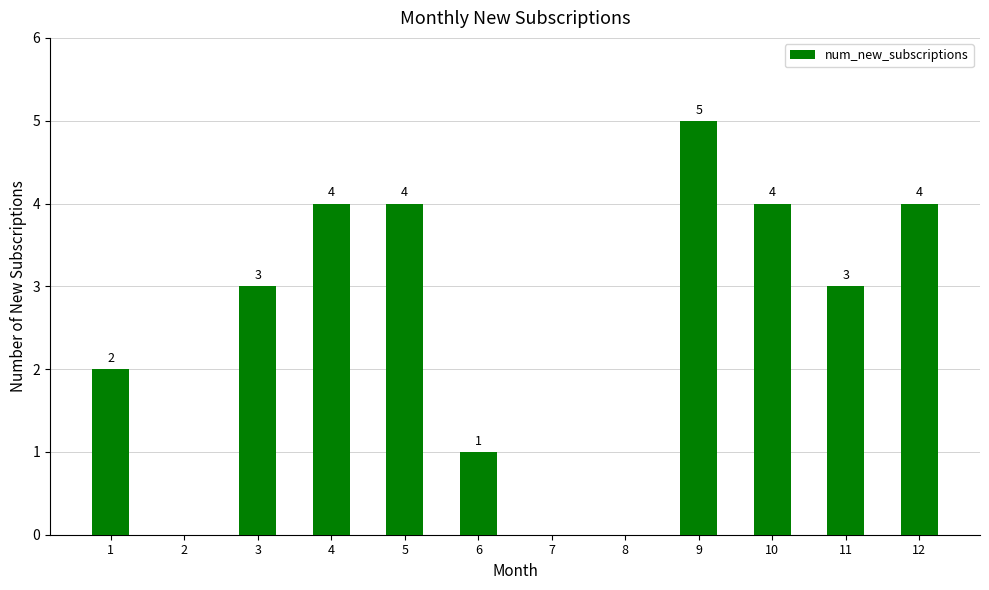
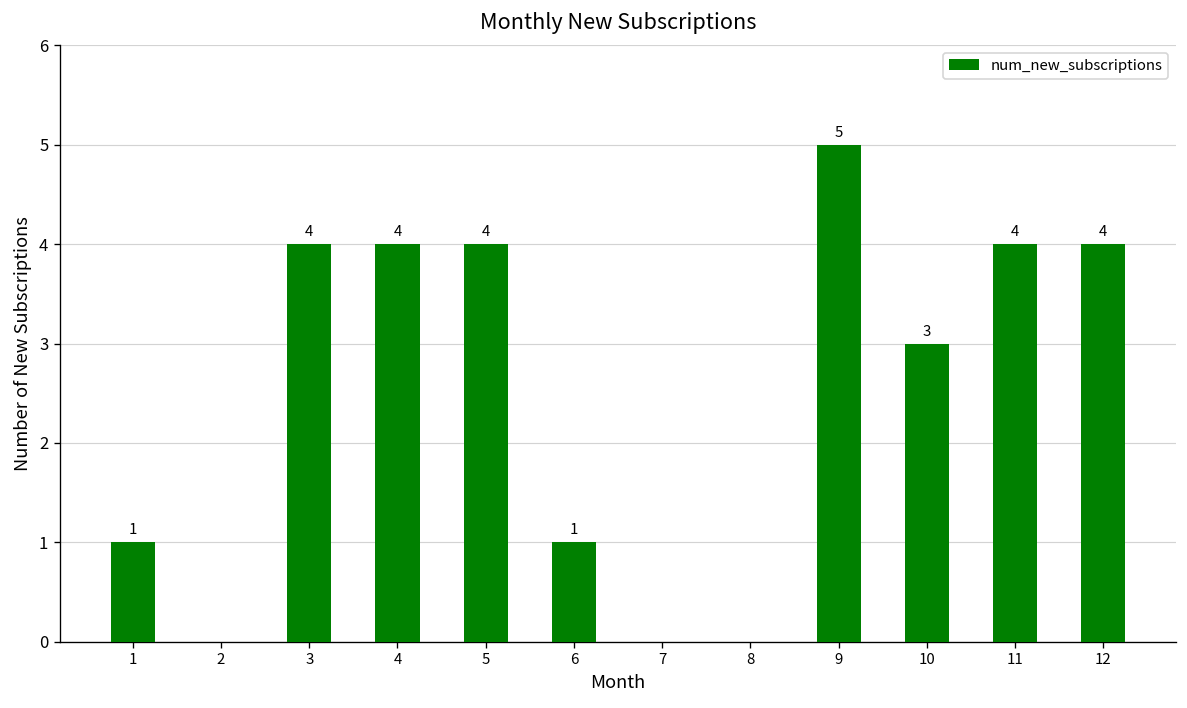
1: 2 -> 1
3: 3 -> 4
10: 4 -> 3
11: 3 -> 4
